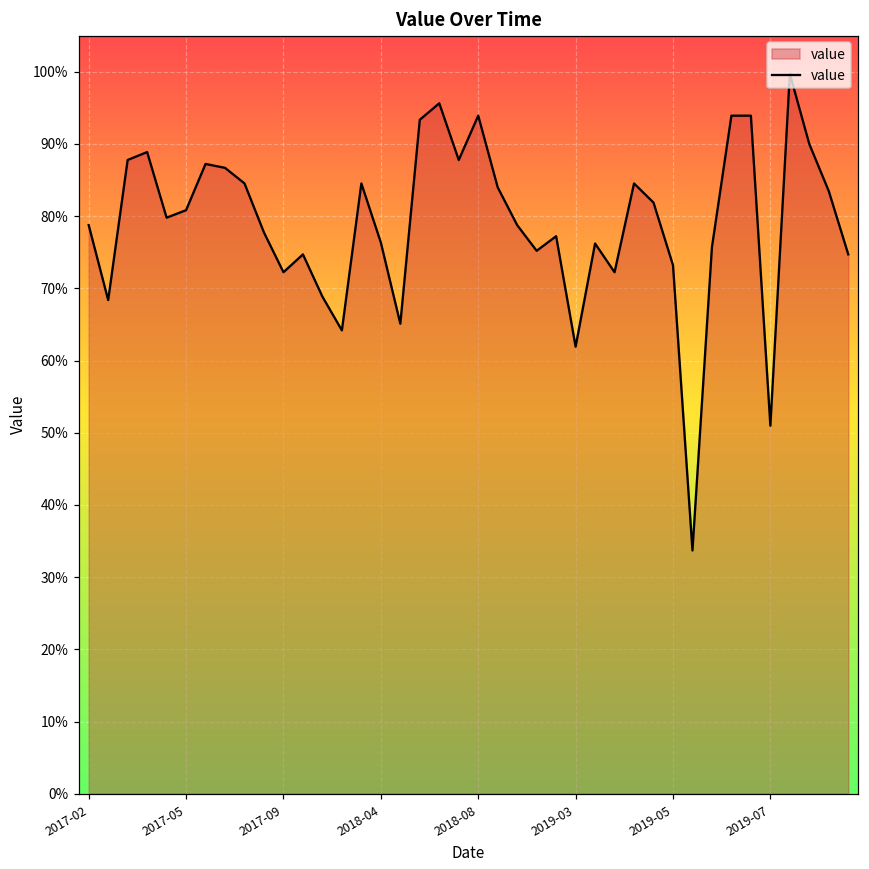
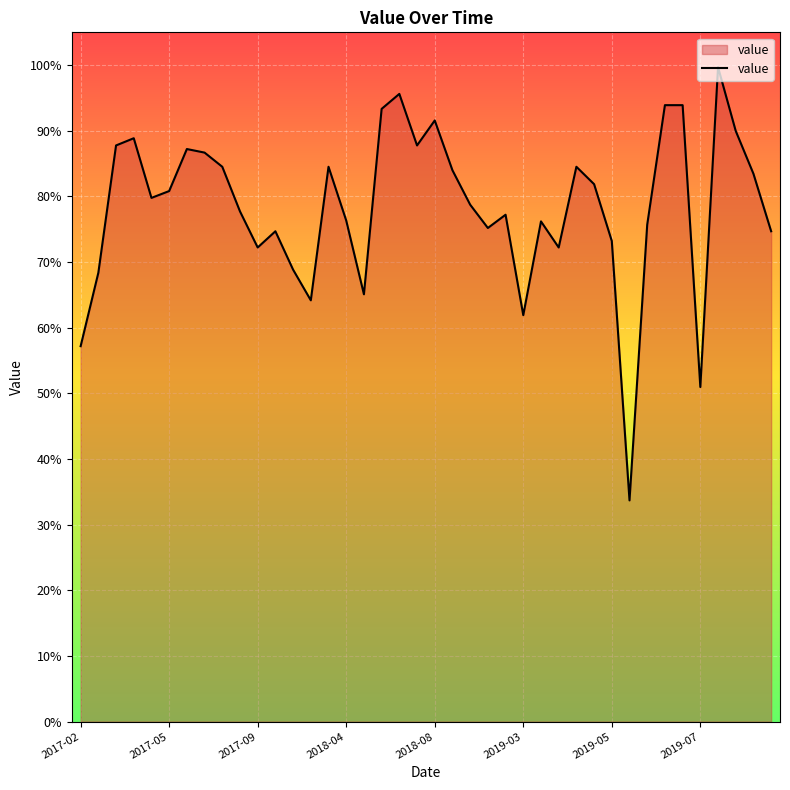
2017-02: 79% -> 57%
2018-08: 94% -> 92%
